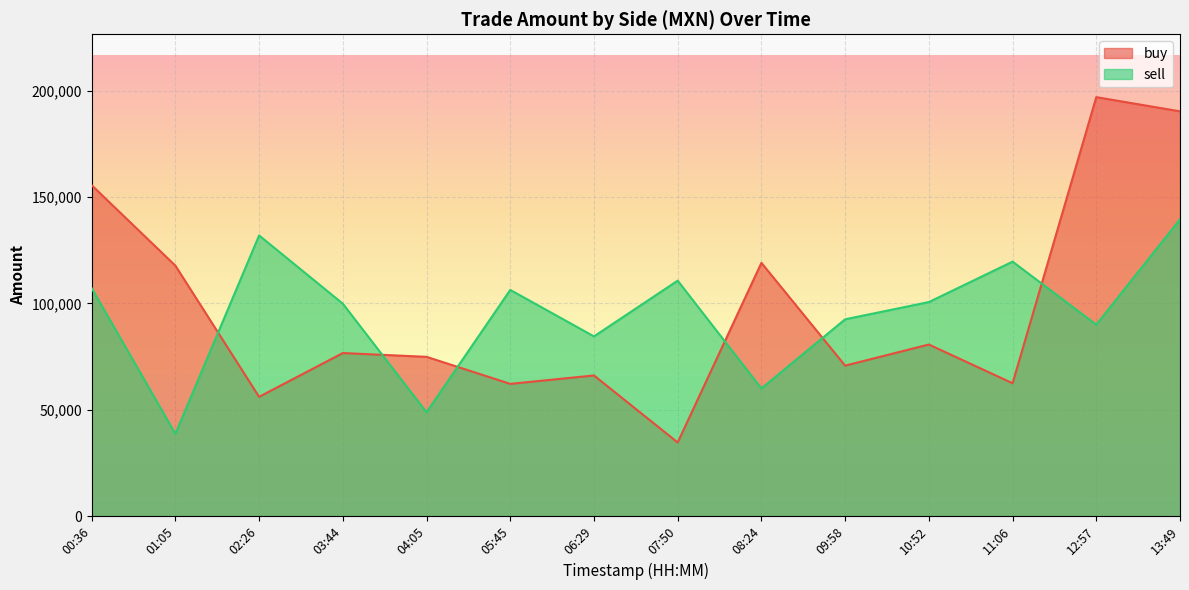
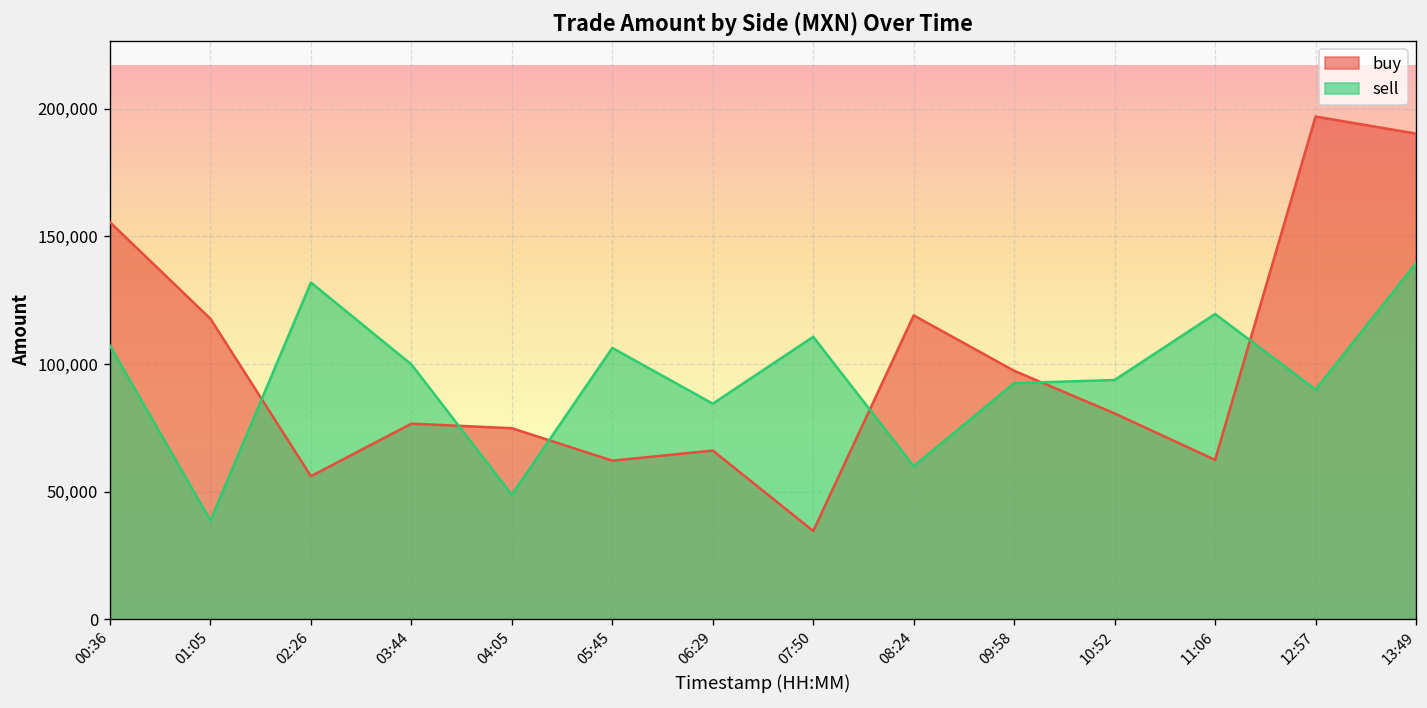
buy, 09:58: 71,000 -> 97,000
sell, 10:52: 101,000 -> 94,000
